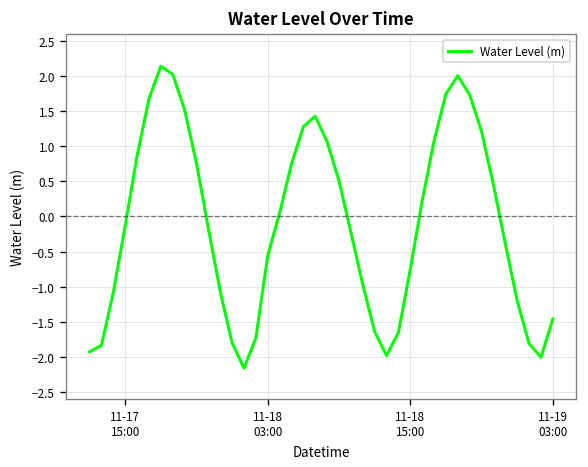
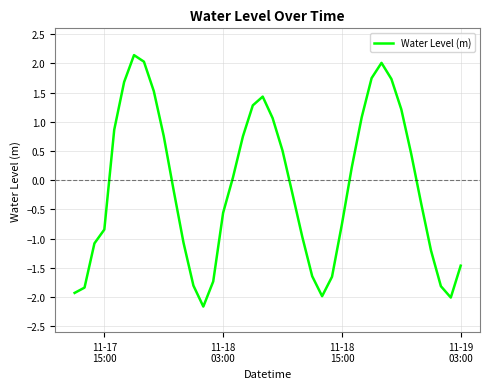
11-17 15:00: -0.1 -> -0.8
